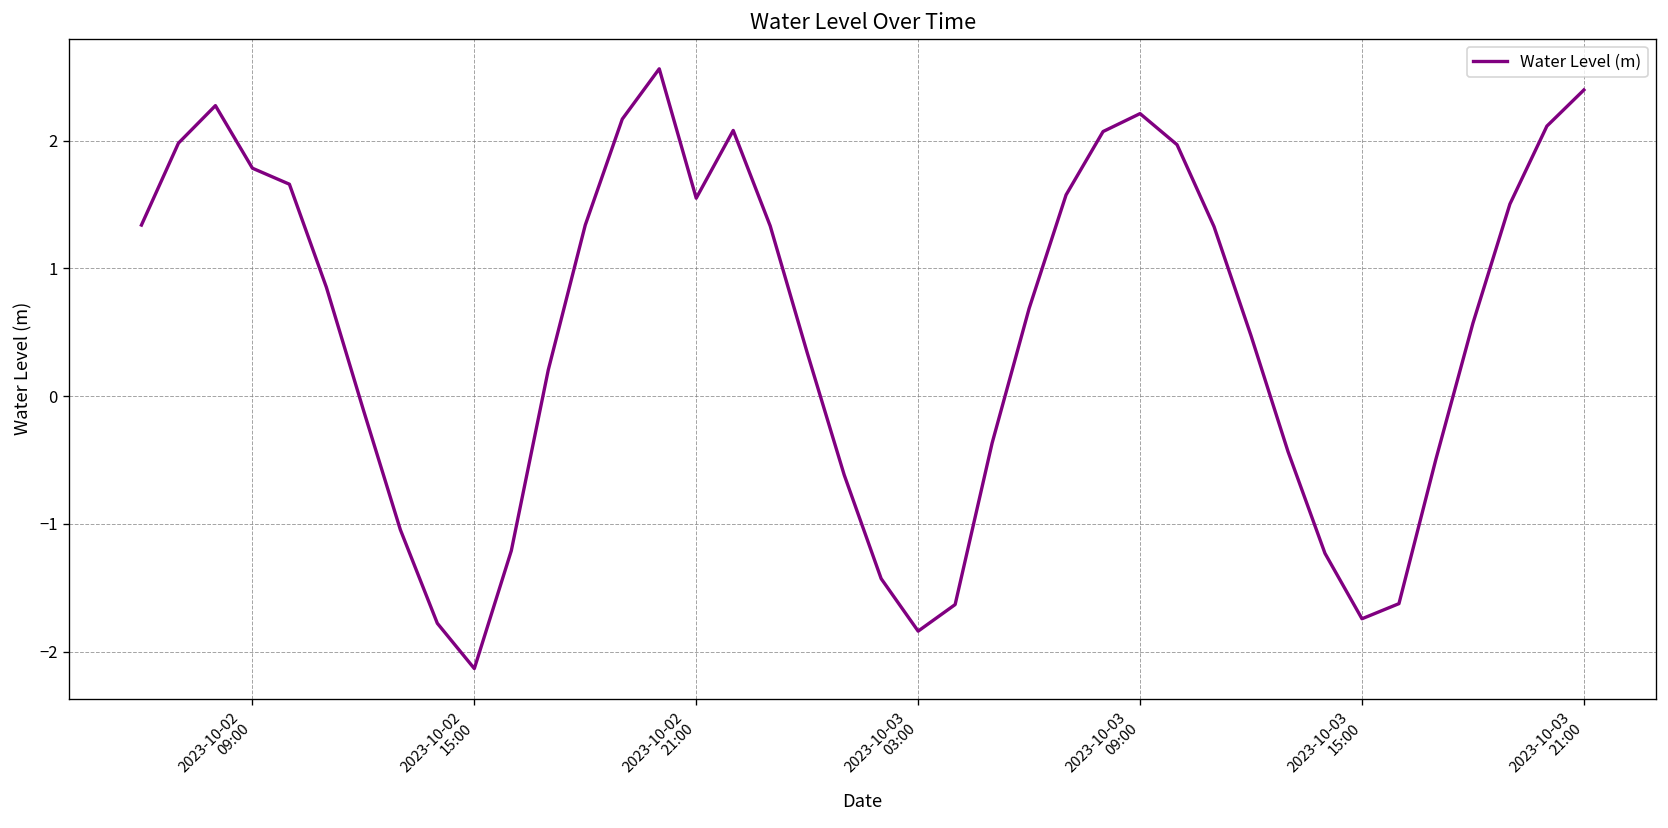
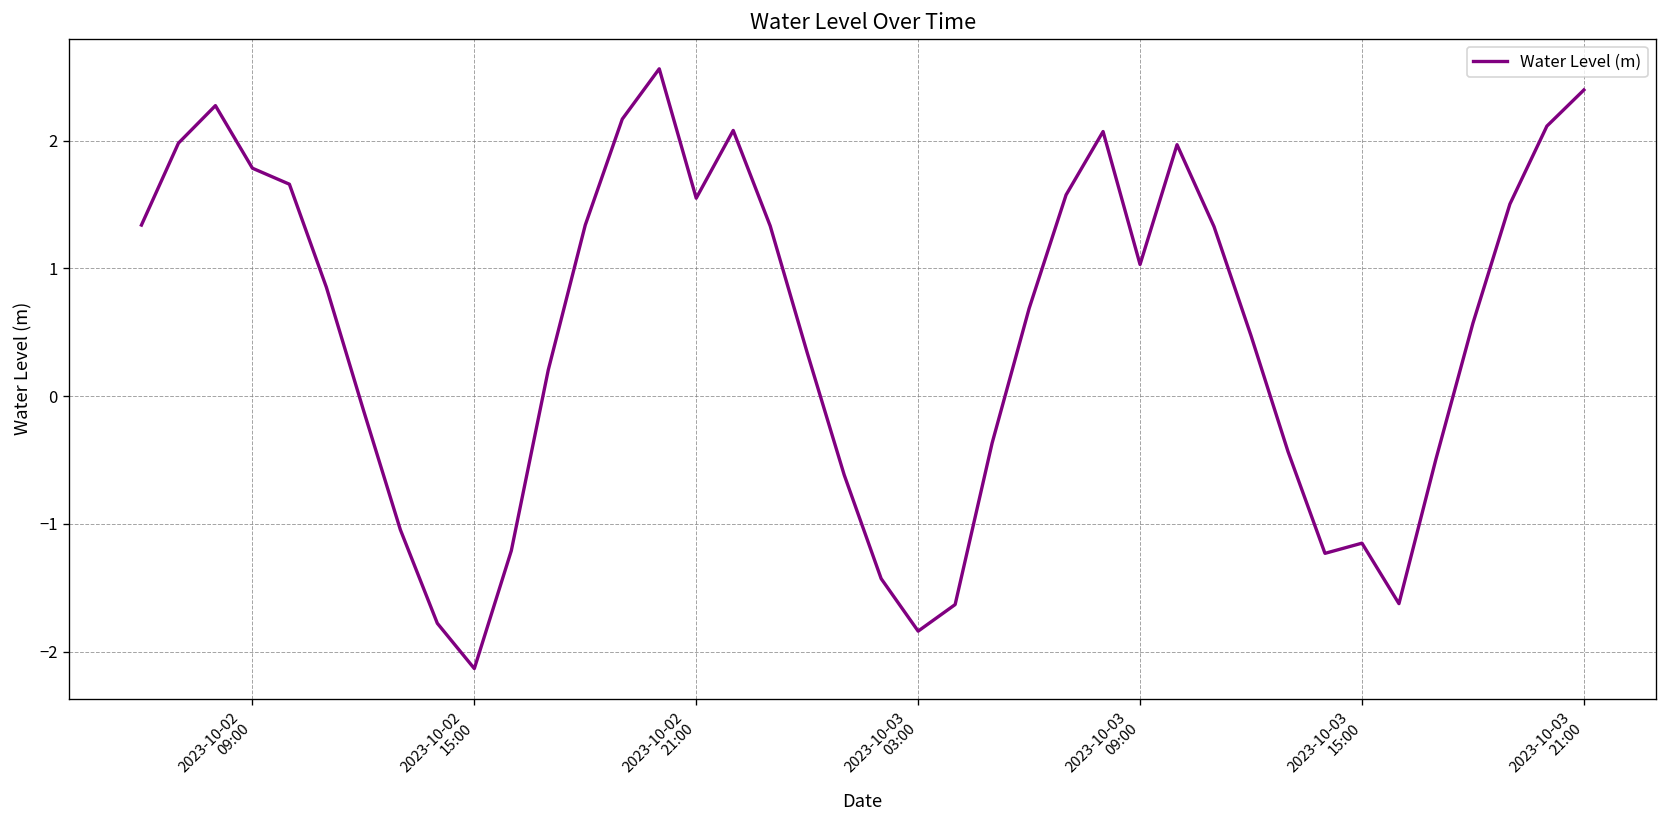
2023-10-03 09:00: 2.21 -> 1.03
2023-10-03 15:00: -1.74 -> -1.15
